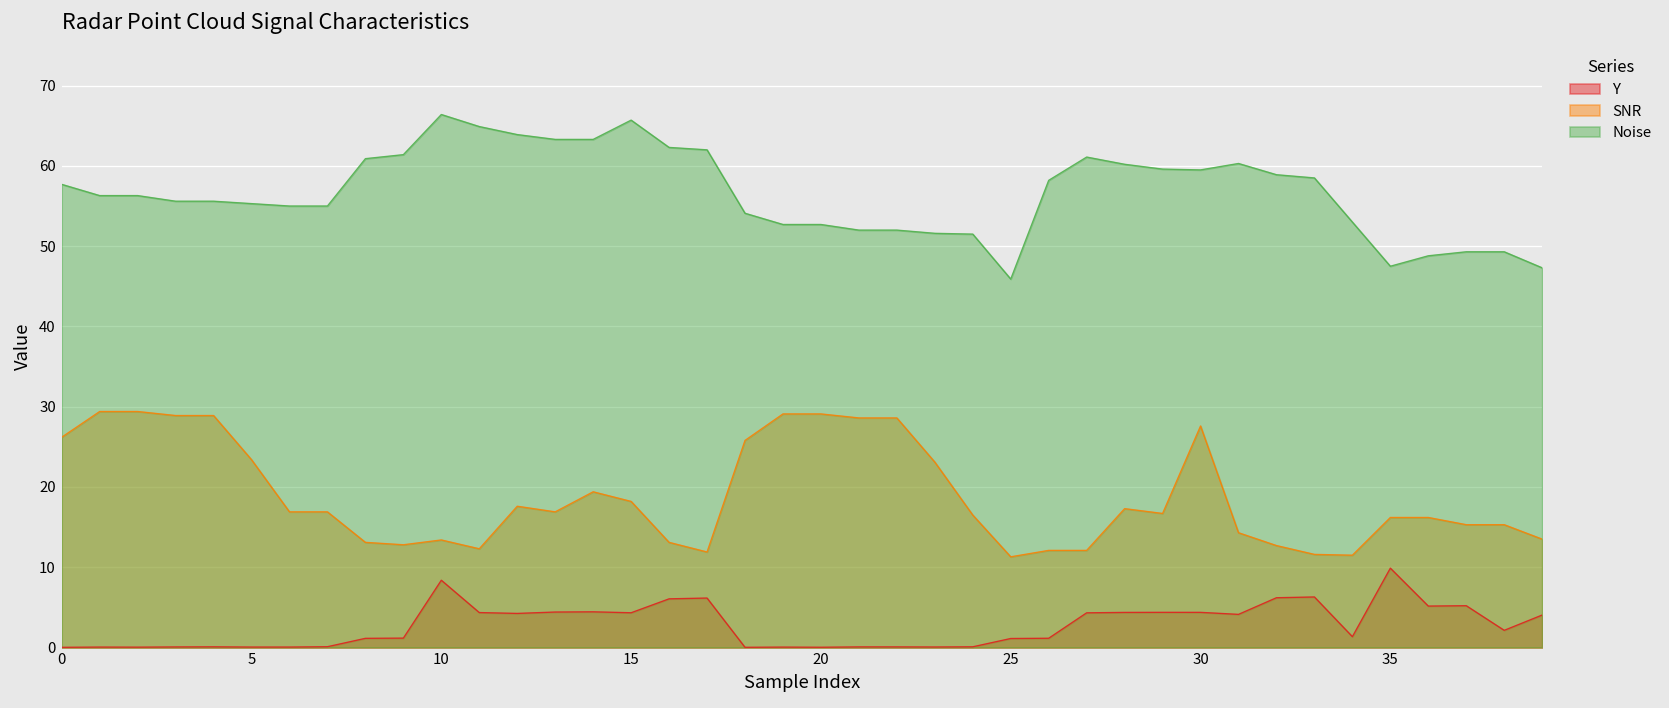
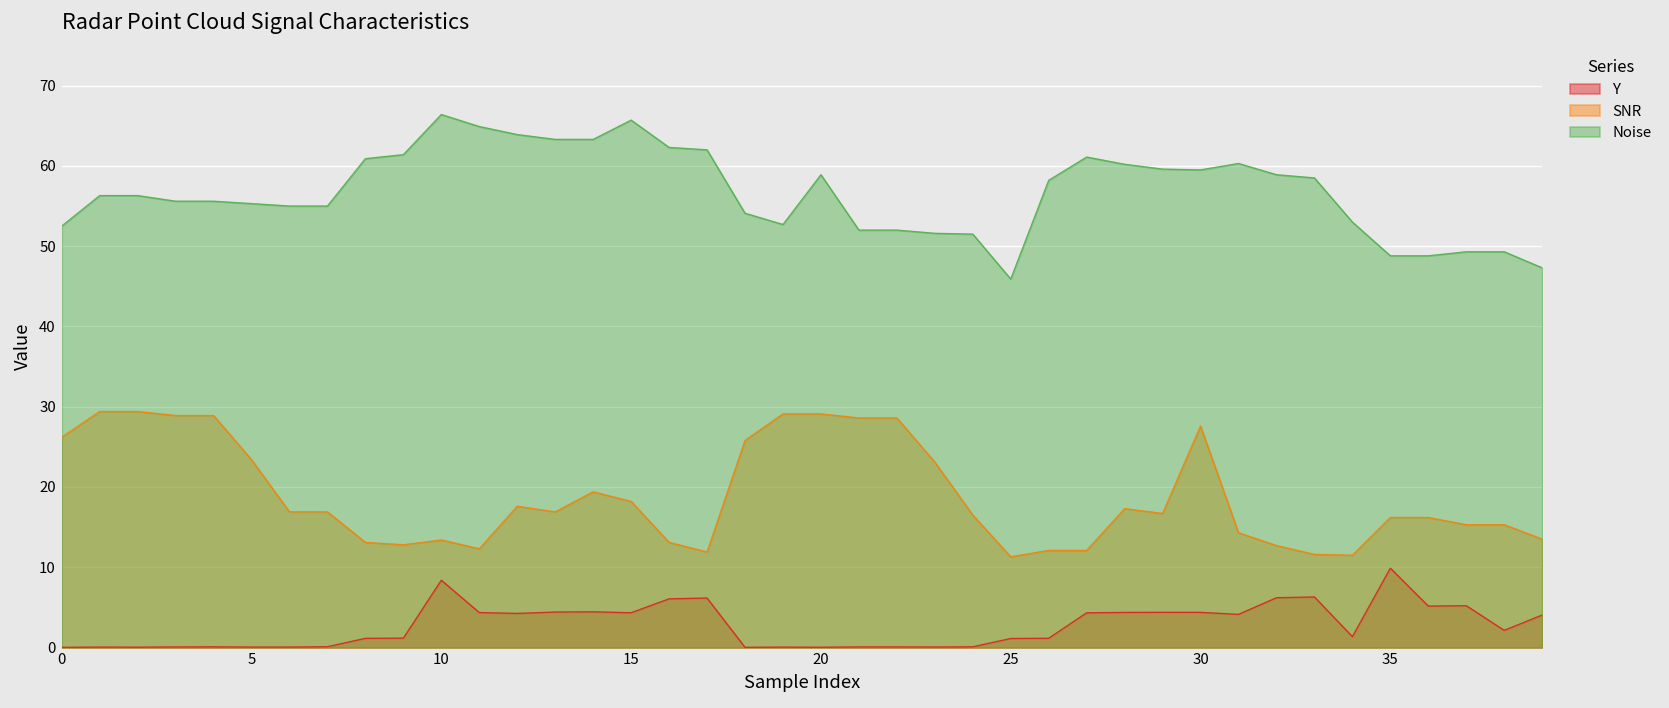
Noise, 0: 58 -> 53
Noise, 20: 53 -> 59
Noise, 35: 48 -> 49
